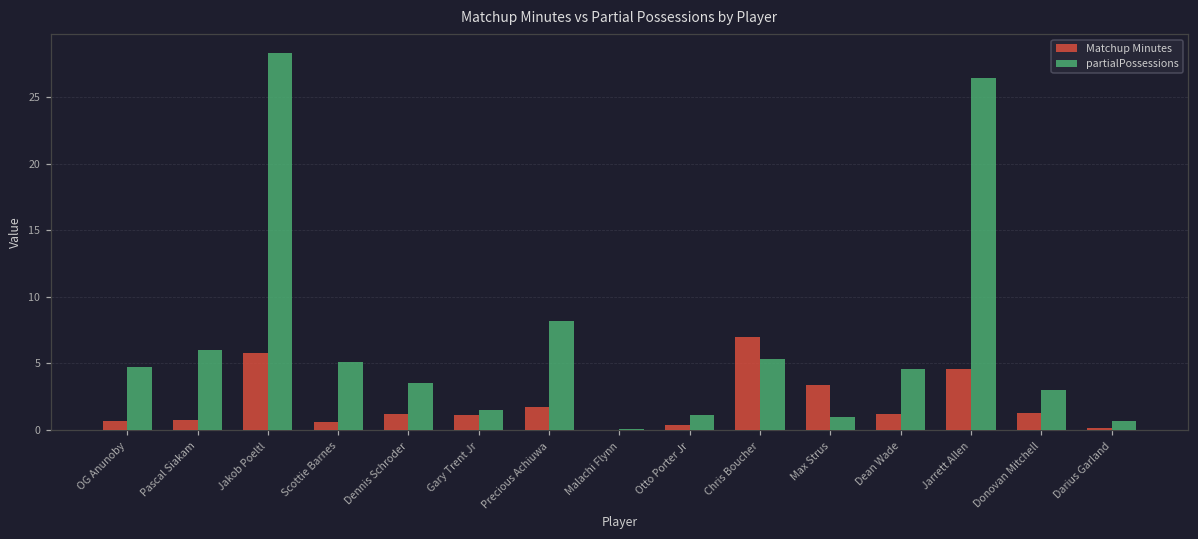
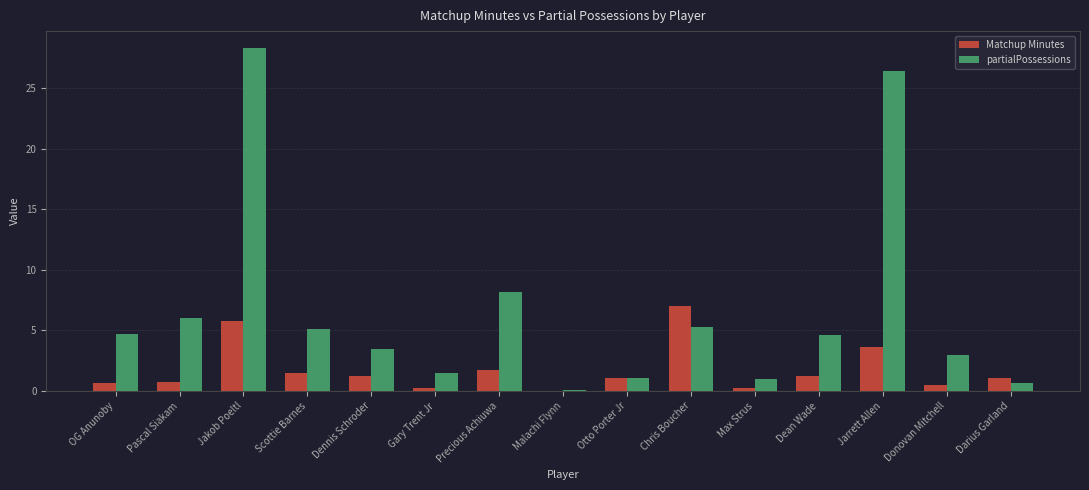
Matchup Minutes, Scottie Barnes: 0.6 -> 1.5
Matchup Minutes, Gary Trent Jr: 1.1 -> 0.3
Matchup Minutes, Otto Porter Jr: 0.4 -> 1.1
Matchup Minutes, Max Strus: 3.4 -> 0.2
Matchup Minutes, Jarrett Allen: 4.6 -> 3.7
Matchup Minutes, Donovan Mitchell: 1.3 -> 0.5
Matchup Minutes, Darius Garland: 0.1 -> 1.1
